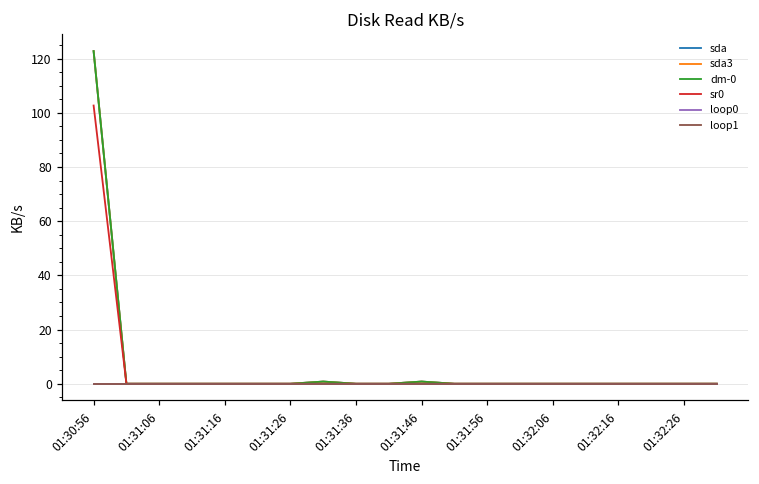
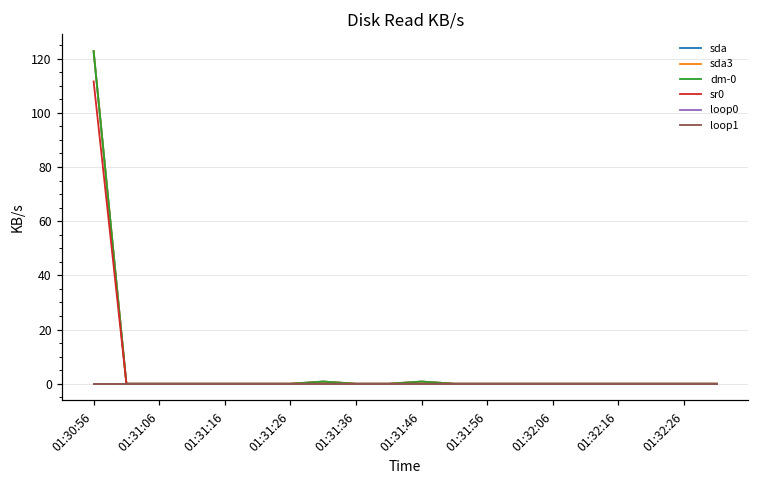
sr0, 01:30:56: 103 -> 112
